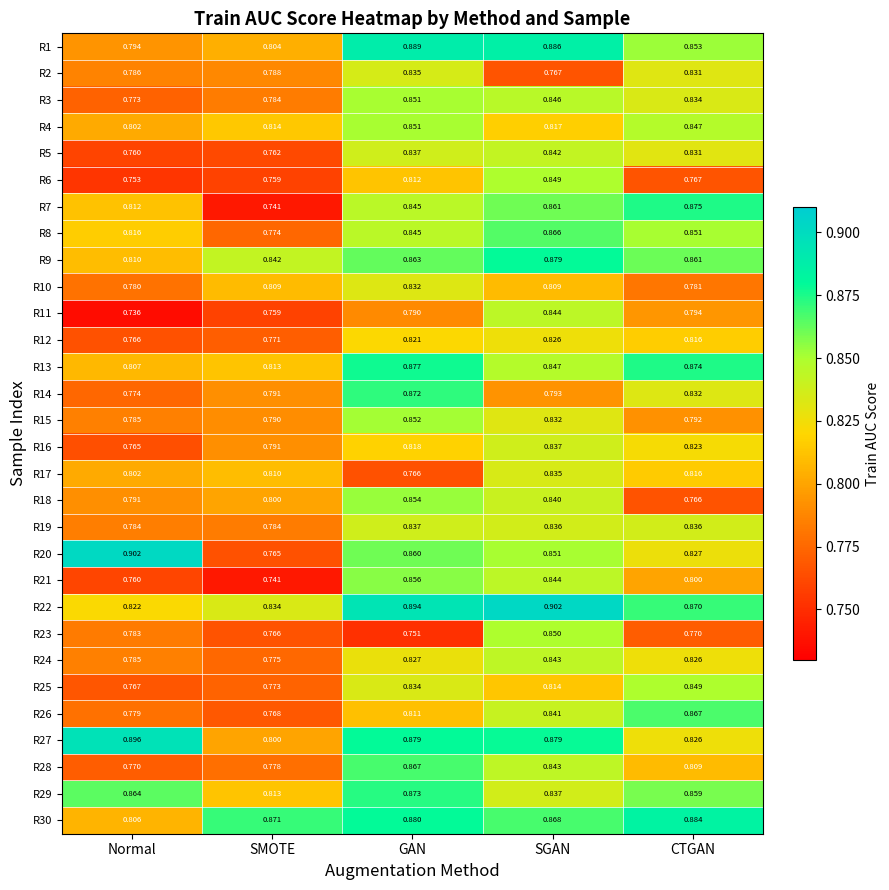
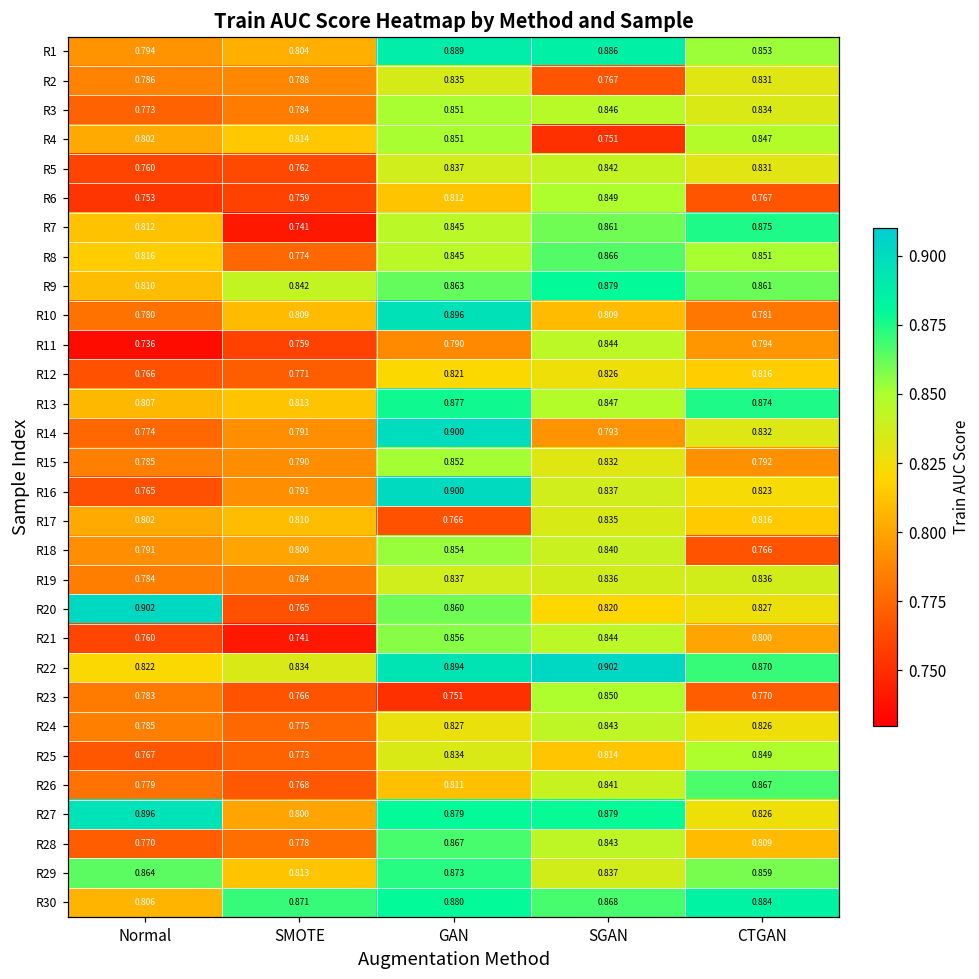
R4, SGAN: 0.817 -> 0.751
R10, GAN: 0.832 -> 0.896
R14, GAN: 0.872 -> 0.900
R16, GAN: 0.818 -> 0.900
R20, SGAN: 0.851 -> 0.820
